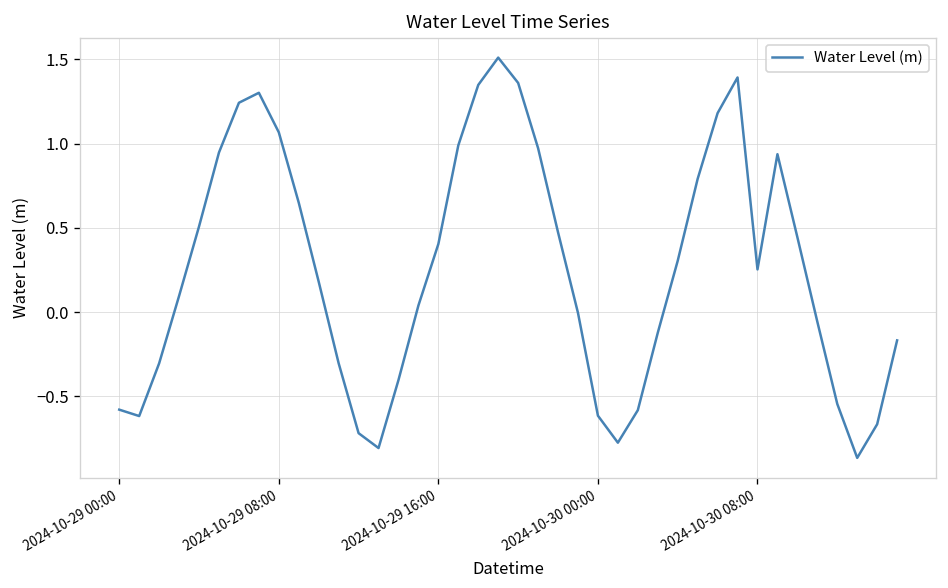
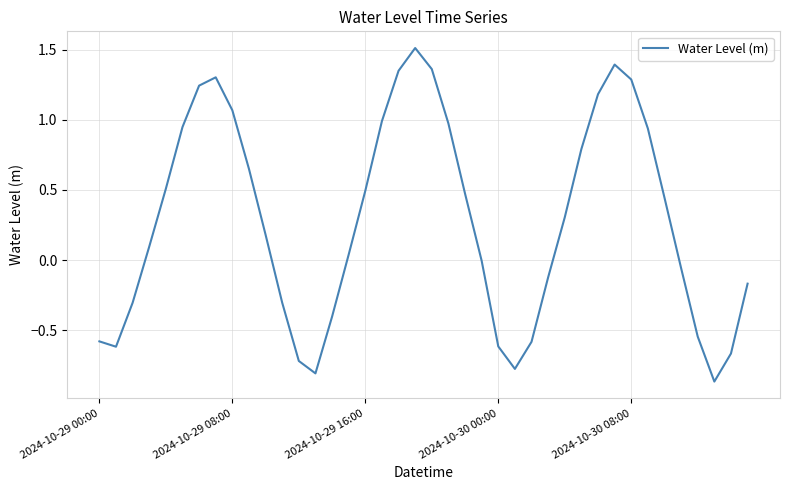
2024-10-29 16:00: 0.40 -> 0.49
2024-10-30 08:00: 0.25 -> 1.29
